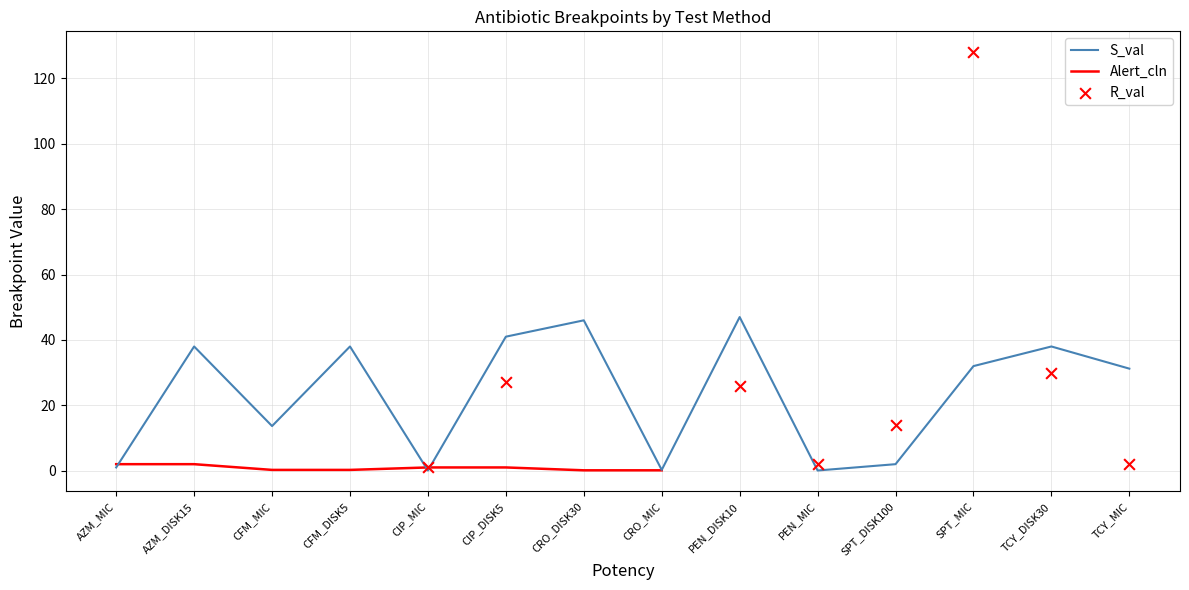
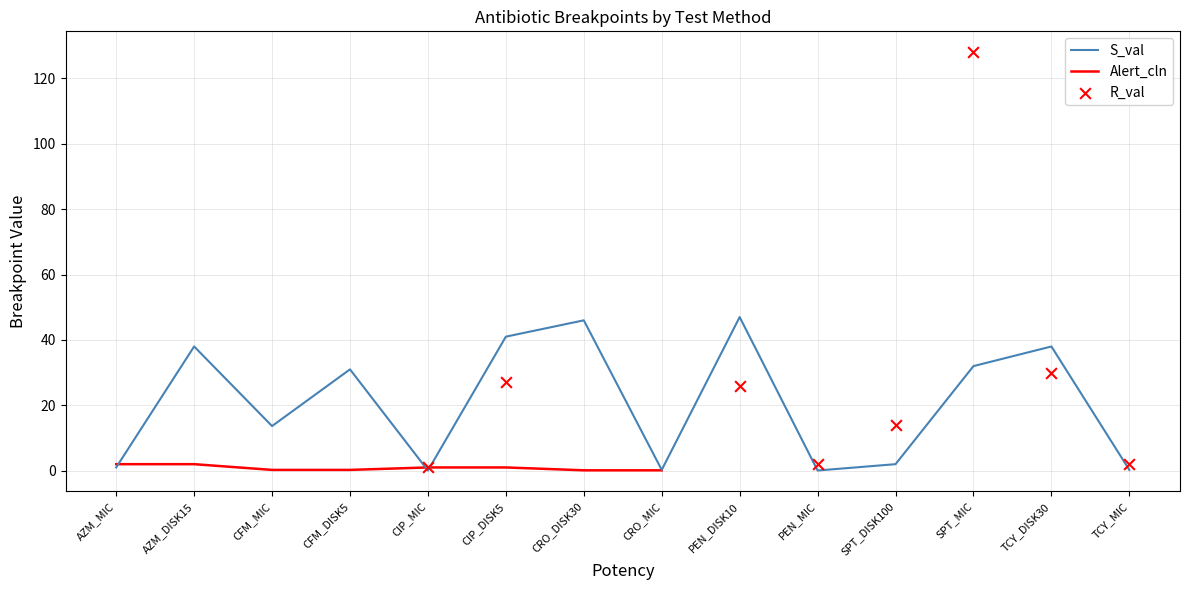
S_val, CFM_DISK5: 38 -> 31
S_val, TCY_MIC: 31 -> 0
